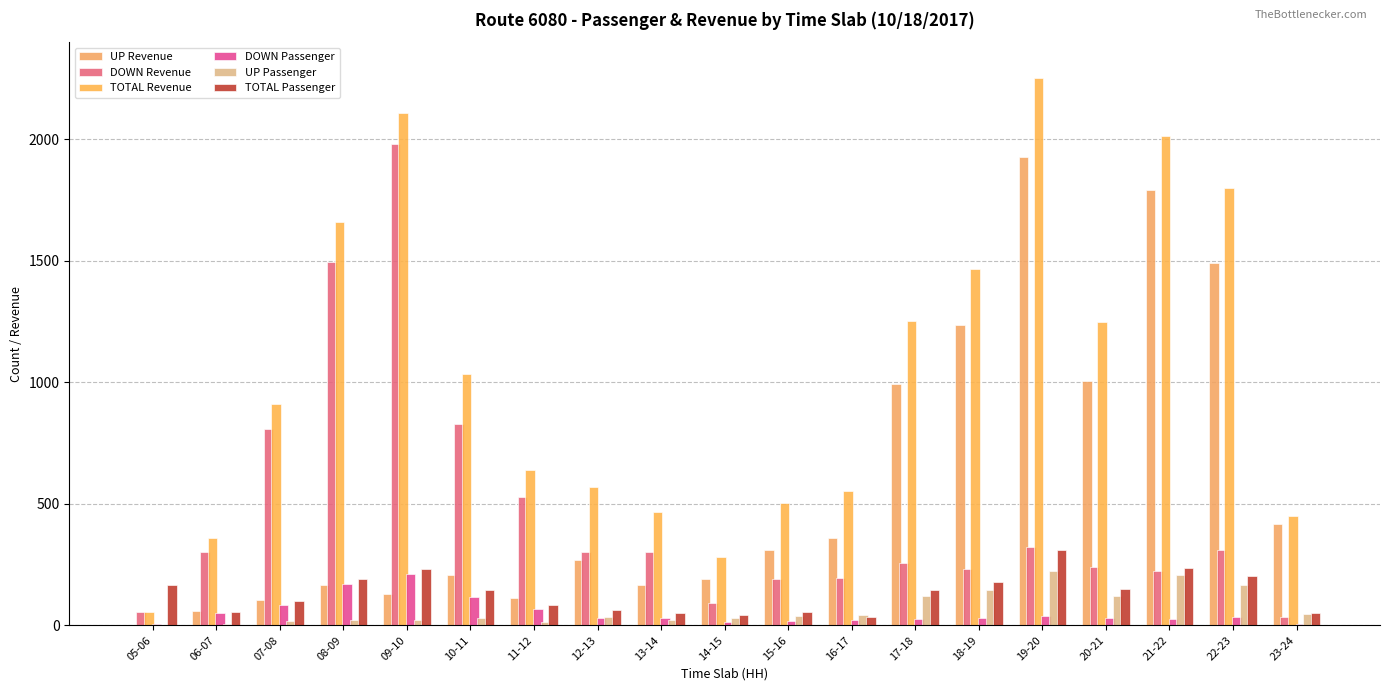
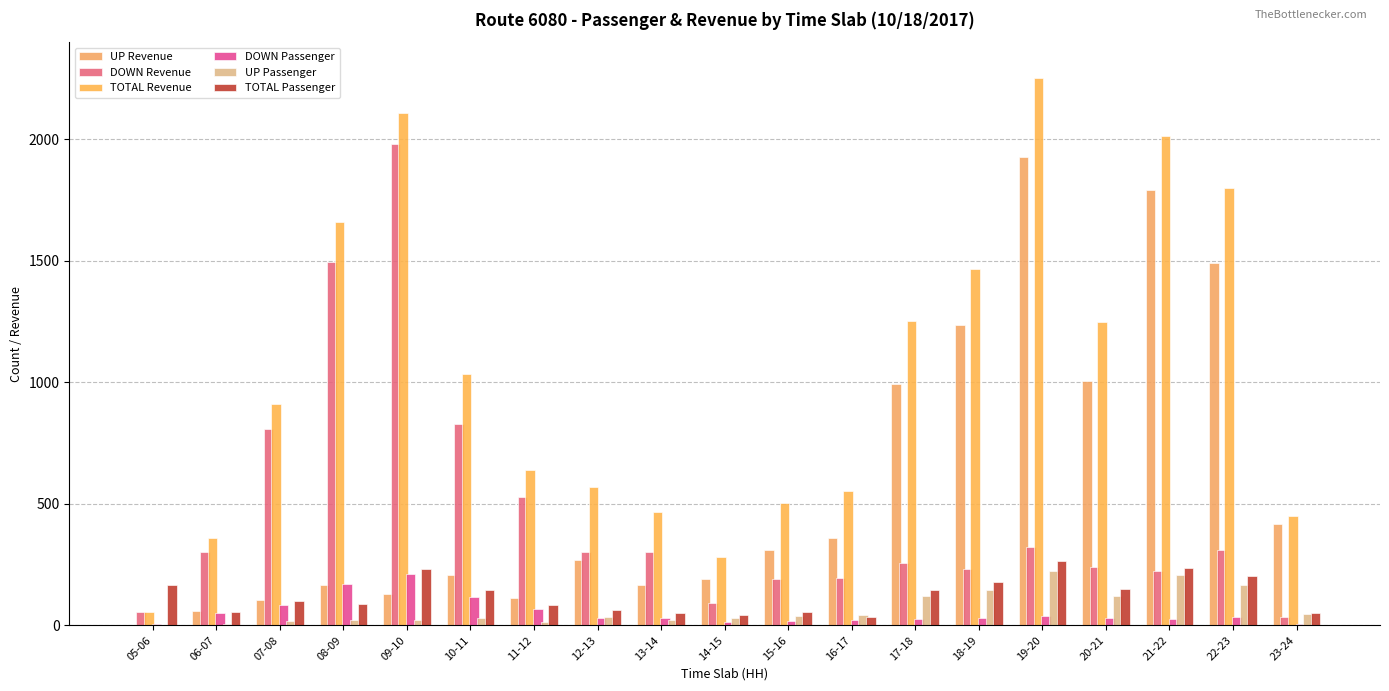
TOTAL Passenger, 08-09: 190 -> 90
TOTAL Passenger, 19-20: 310 -> 260
